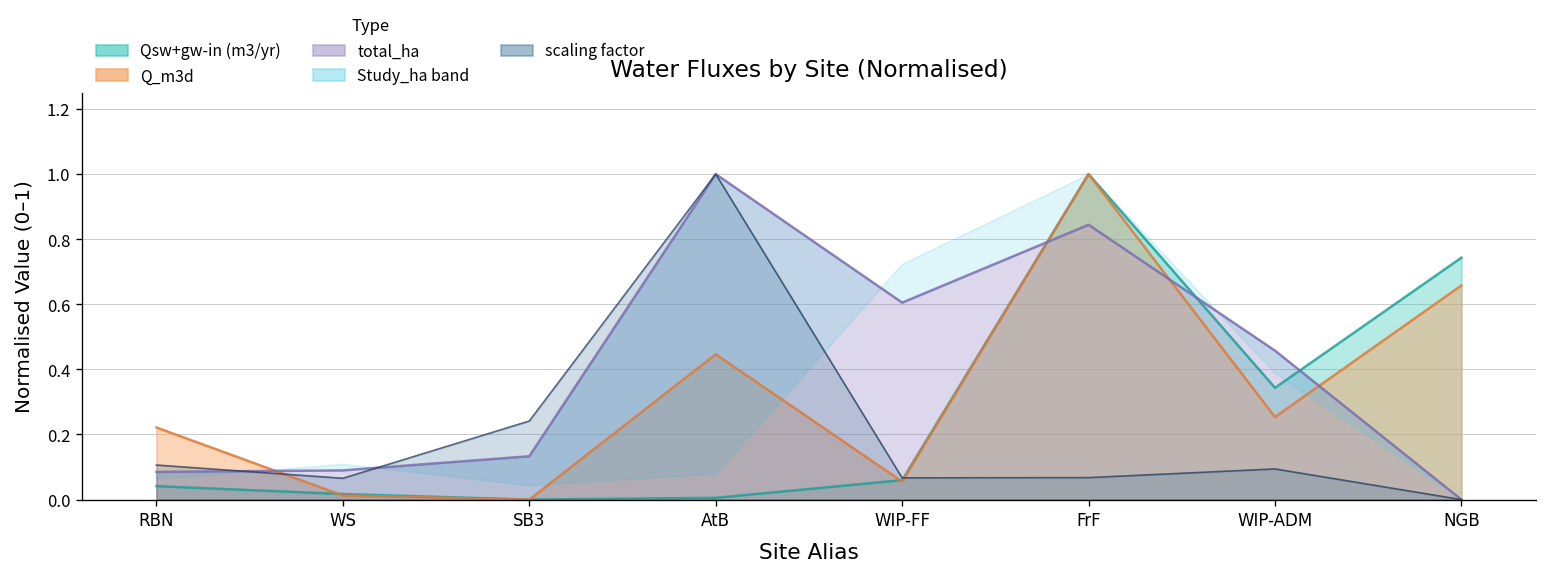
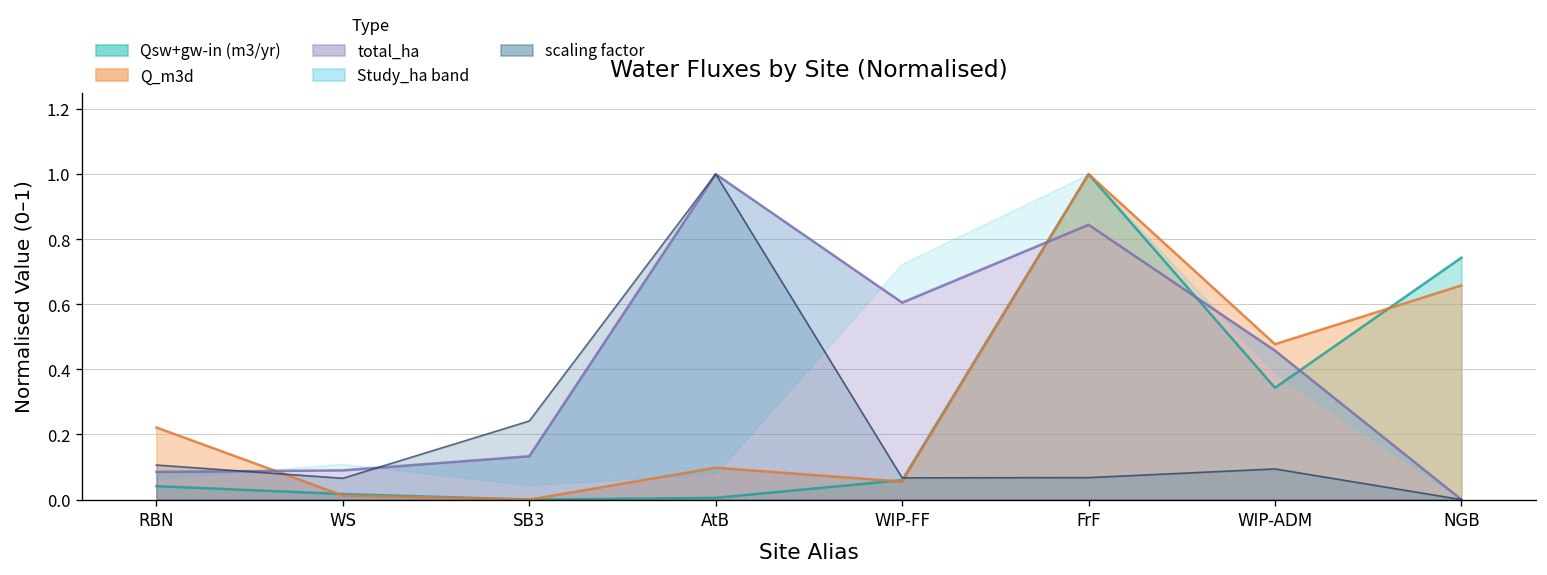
Q_m3d, AtB: 0.45 -> 0.10
Q_m3d, WIP-ADM: 0.25 -> 0.48
